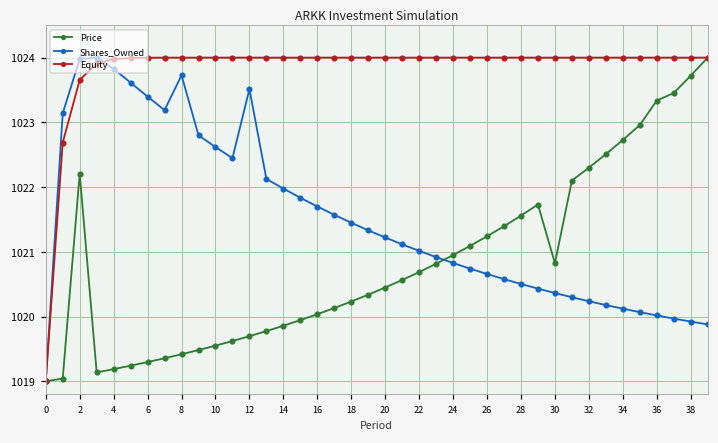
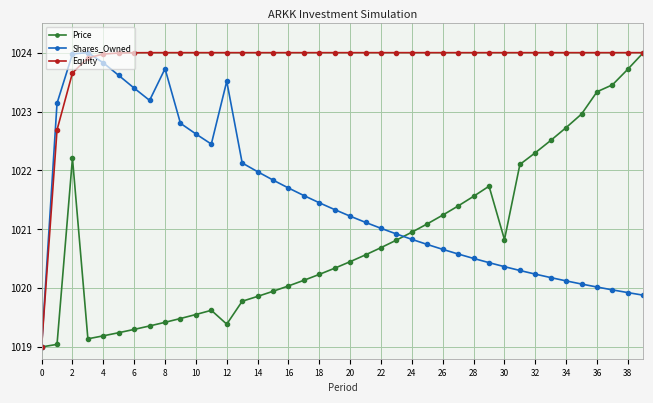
Price, 12: 1019.7 -> 1019.4
